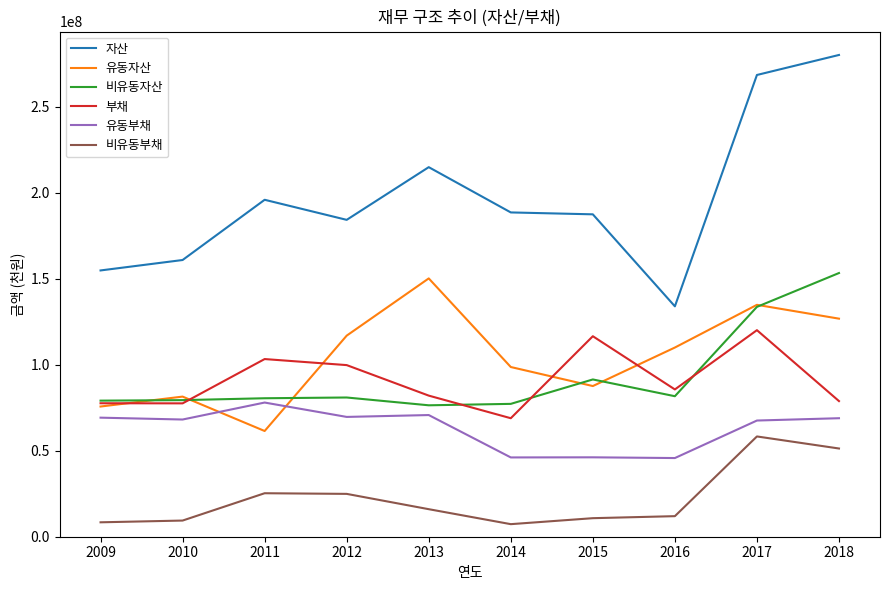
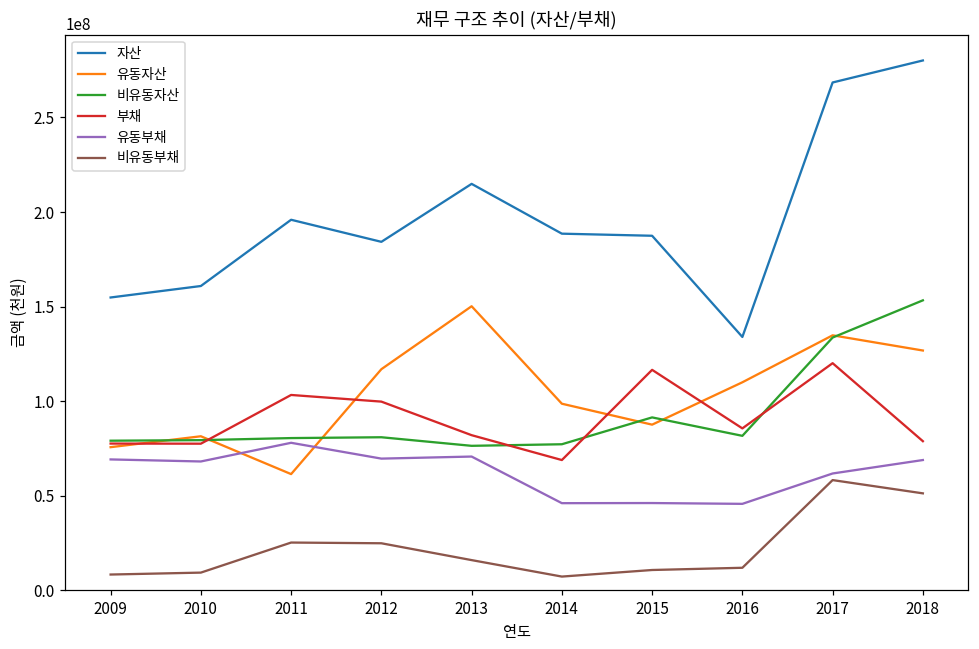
유동부채, 2017: 68000000 -> 62000000
